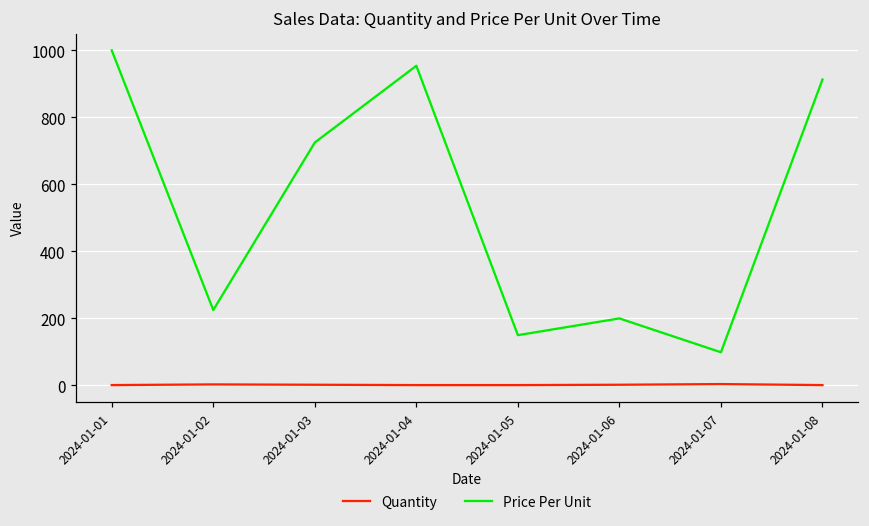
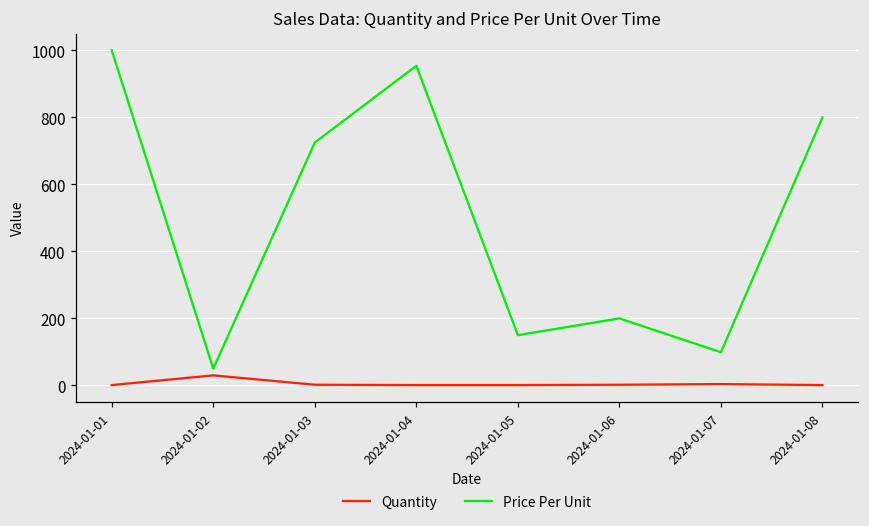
Quantity, 2024-01-02: 0 -> 30
Price Per Unit, 2024-01-02: 230 -> 50
Price Per Unit, 2024-01-08: 910 -> 800
